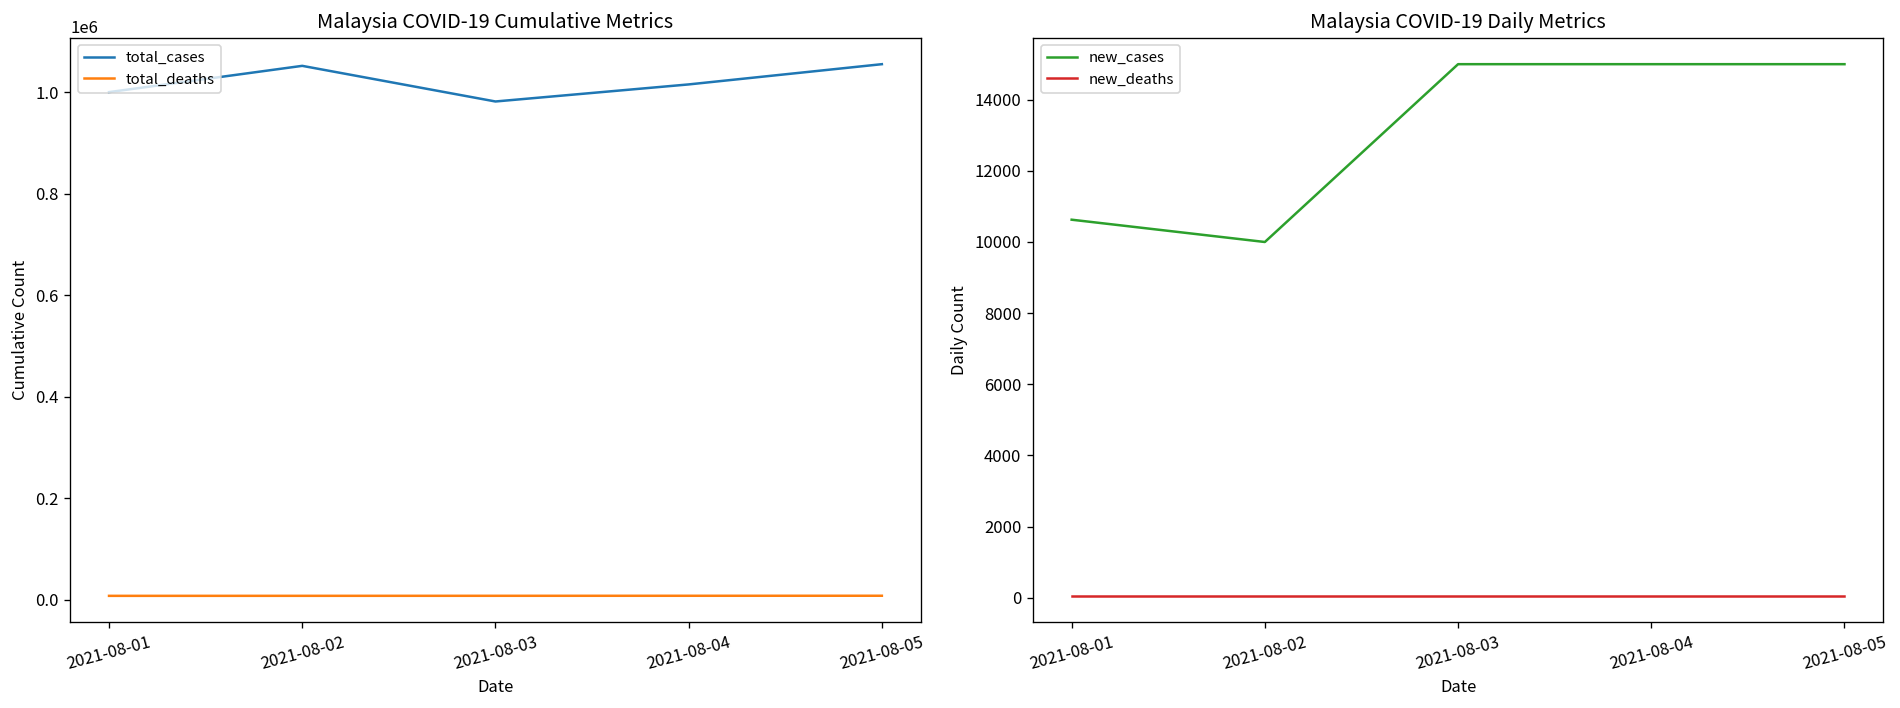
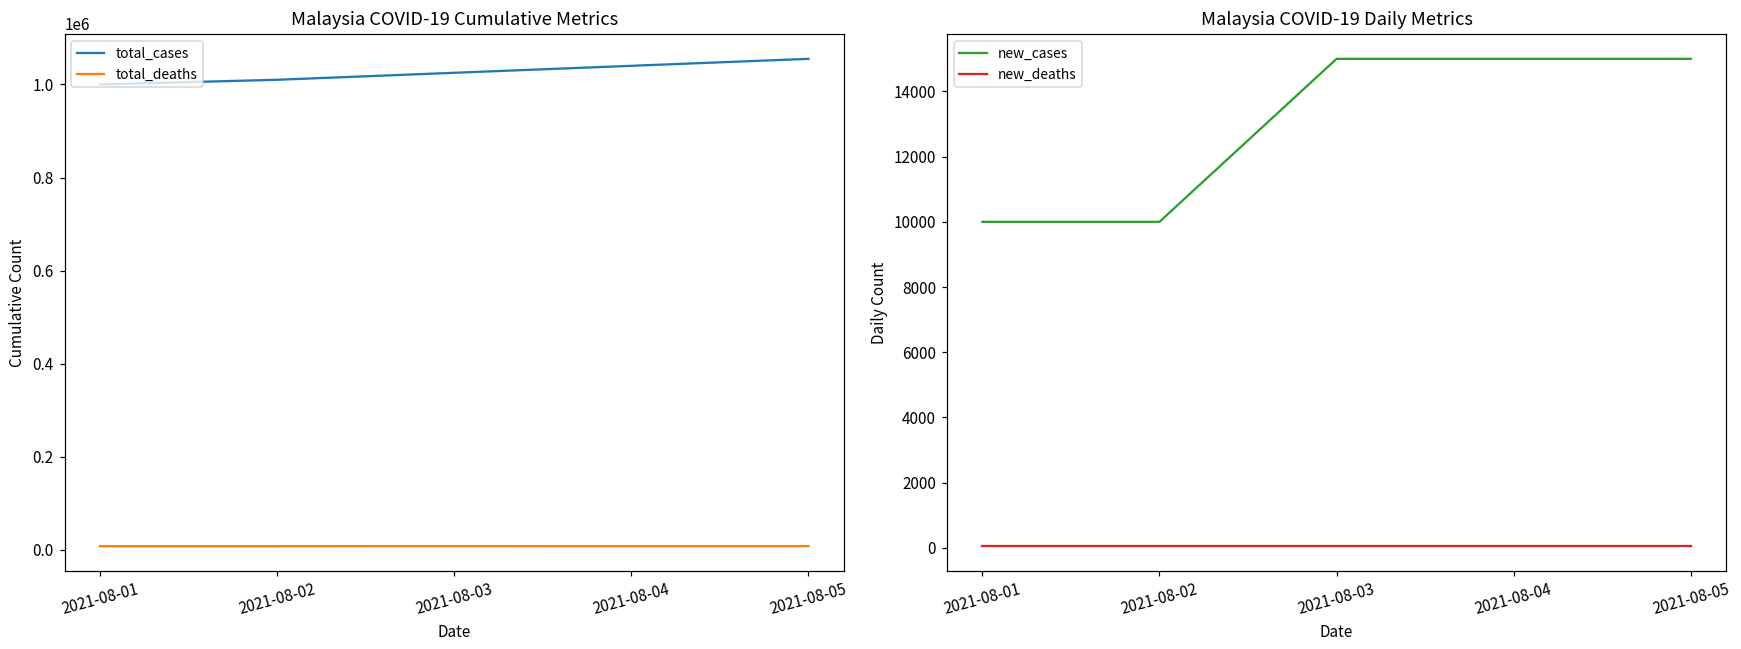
Malaysia COVID-19 Cumulative Metrics, total_cases, 2021-08-02: 1050000 -> 1010000
Malaysia COVID-19 Cumulative Metrics, total_cases, 2021-08-03: 980000 -> 1030000
Malaysia COVID-19 Cumulative Metrics, total_cases, 2021-08-04: 1020000 -> 1040000
Malaysia COVID-19 Daily Metrics, new_cases, 2021-08-01: 10600 -> 10000
